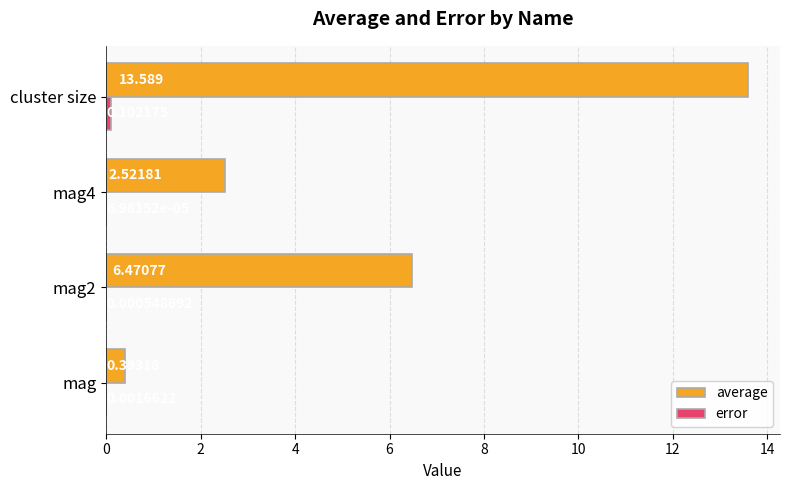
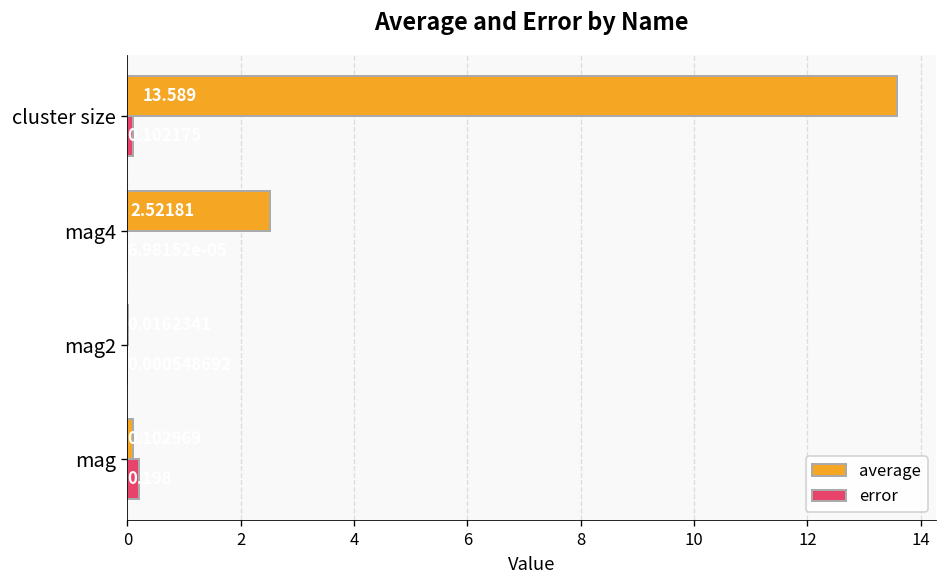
average, mag2: 6.5 -> 0.0
average, mag: 0.4 -> 0.1
error, mag: 0.0 -> 0.2
